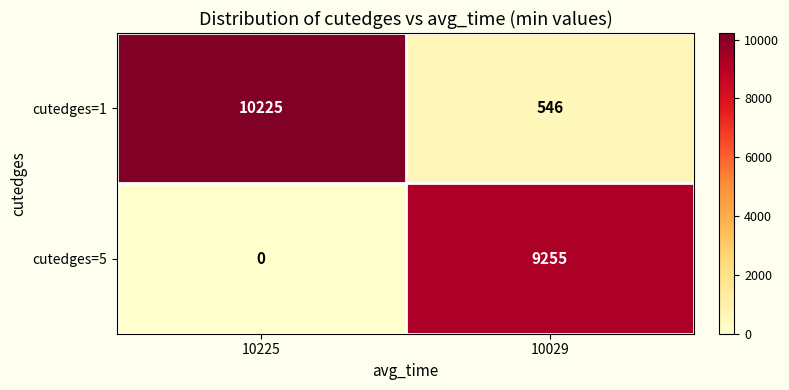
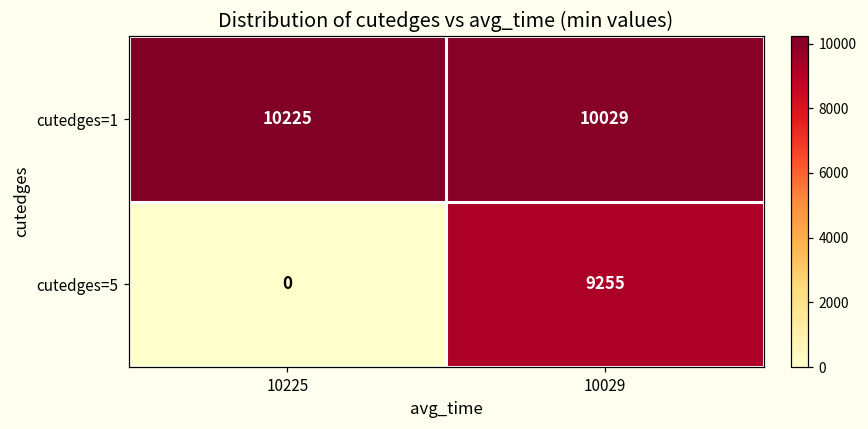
cutedges=1, 10029: 546 -> 10029
